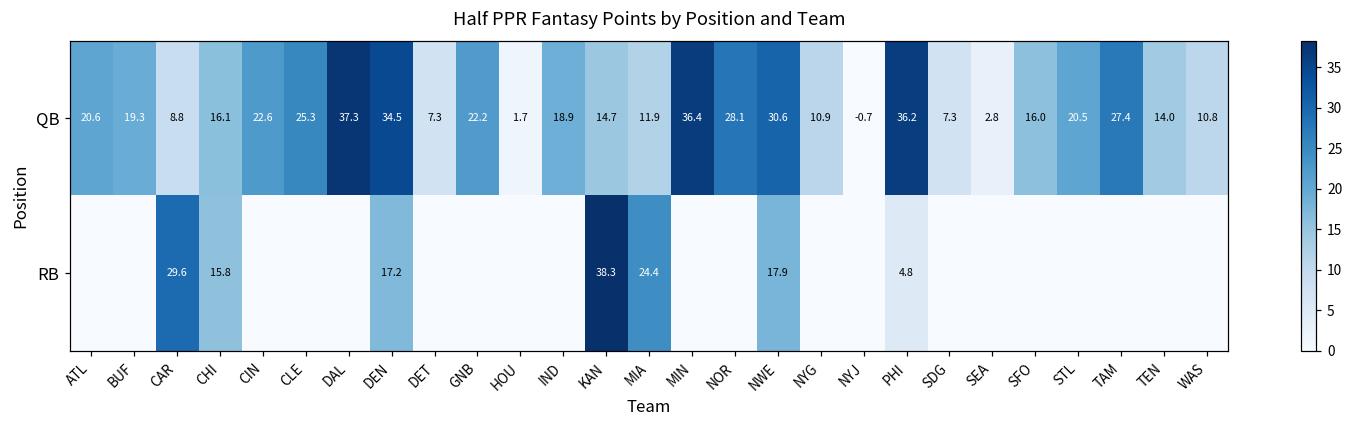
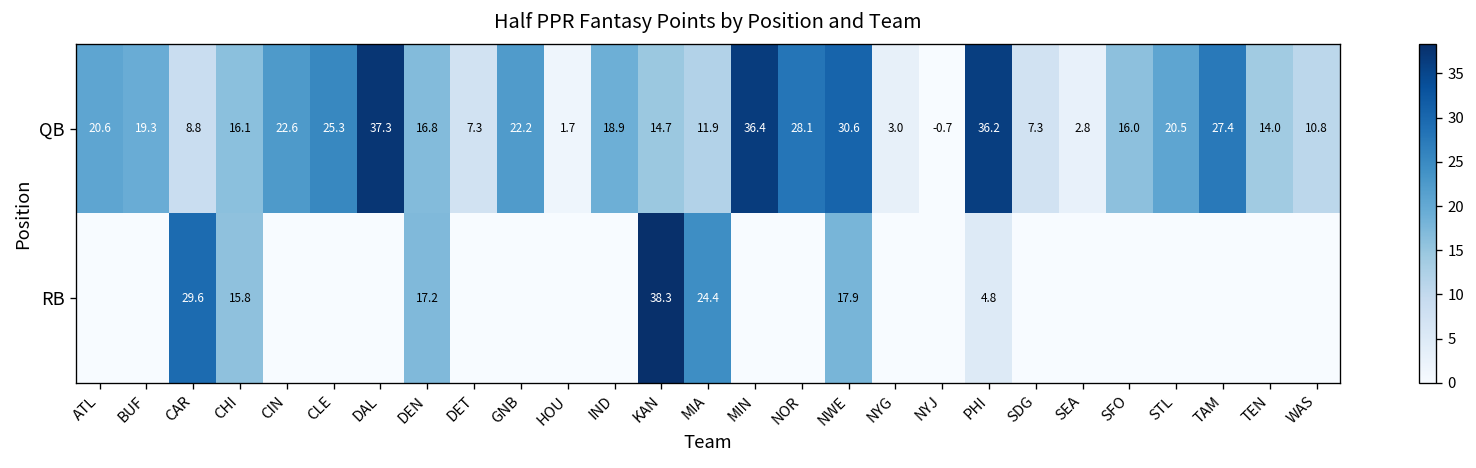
QB, DEN: 34.5 -> 16.8
QB, NYG: 10.9 -> 3.0
